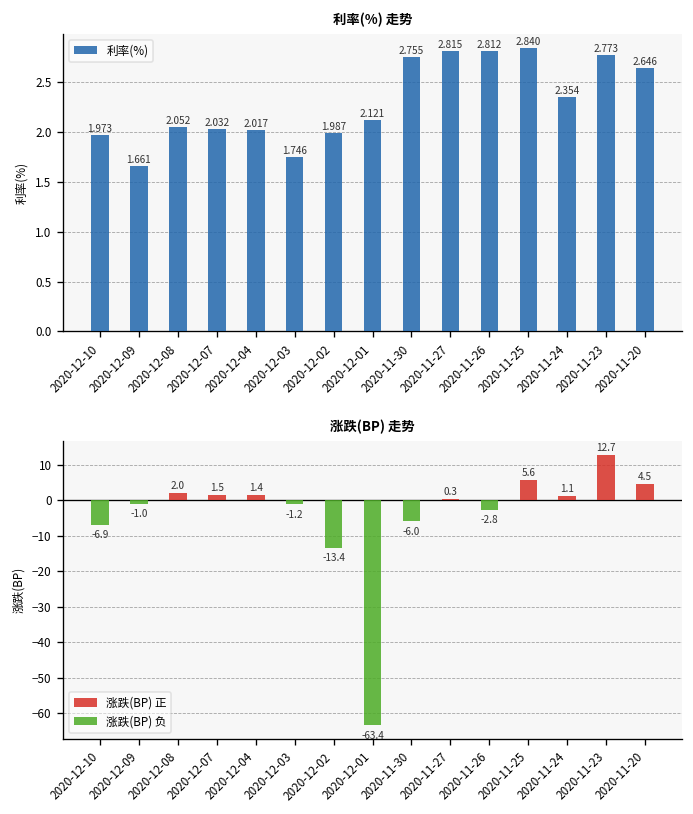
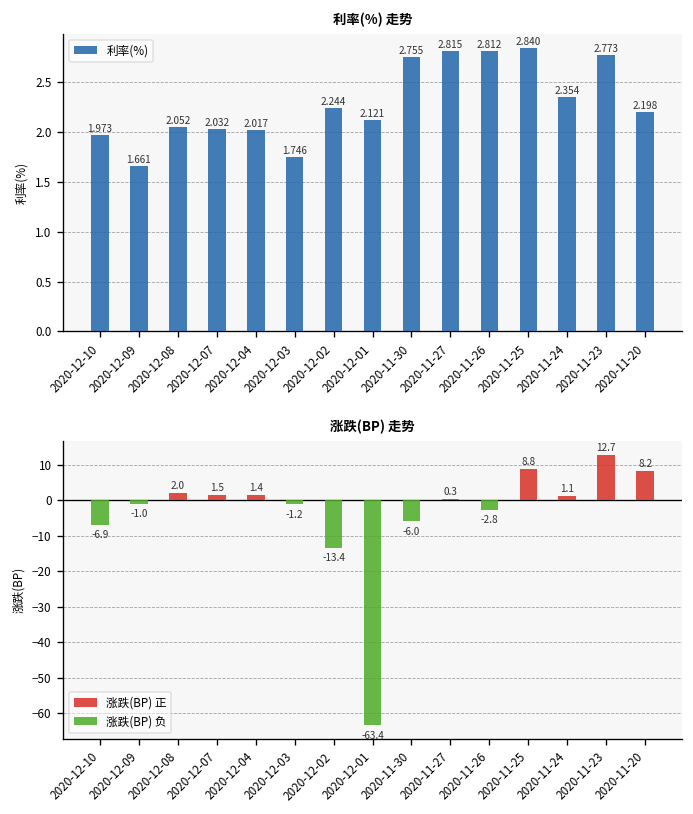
利率(%) 走势, 2020-12-02: 1.987 -> 2.244
利率(%) 走势, 2020-11-20: 2.646 -> 2.198
涨跌(BP) 走势, 涨跌(BP) 正, 2020-11-25: 5.6 -> 8.8
涨跌(BP) 走势, 涨跌(BP) 正, 2020-11-20: 4.5 -> 8.2
